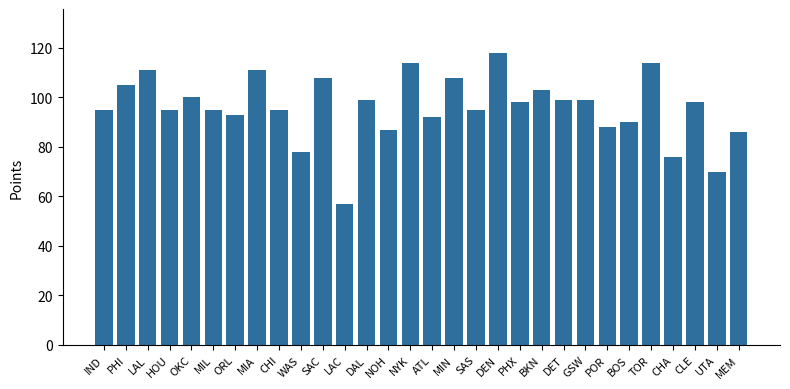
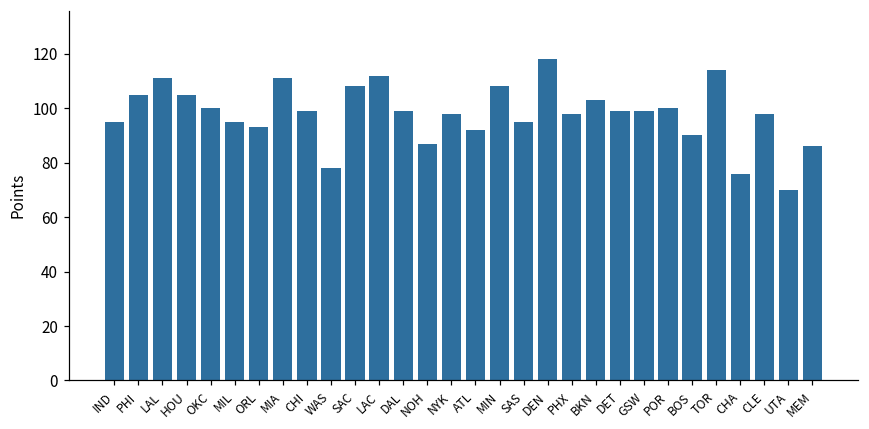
HOU: 95 -> 105
CHI: 95 -> 99
LAC: 57 -> 112
NYK: 114 -> 98
POR: 88 -> 100
